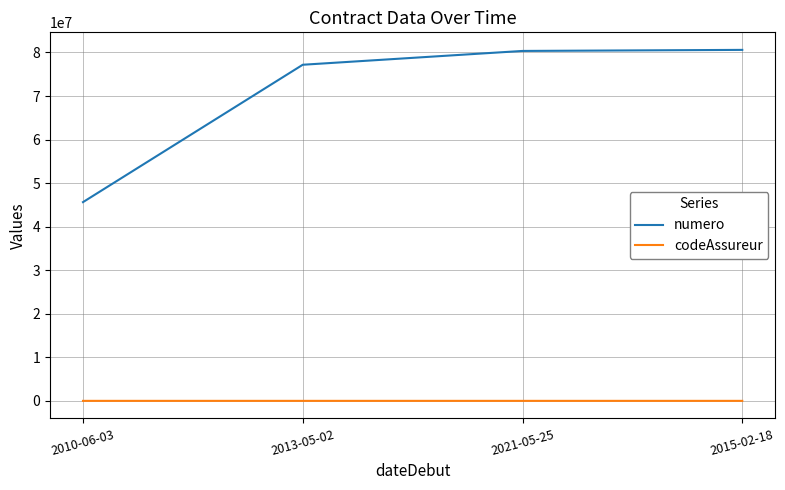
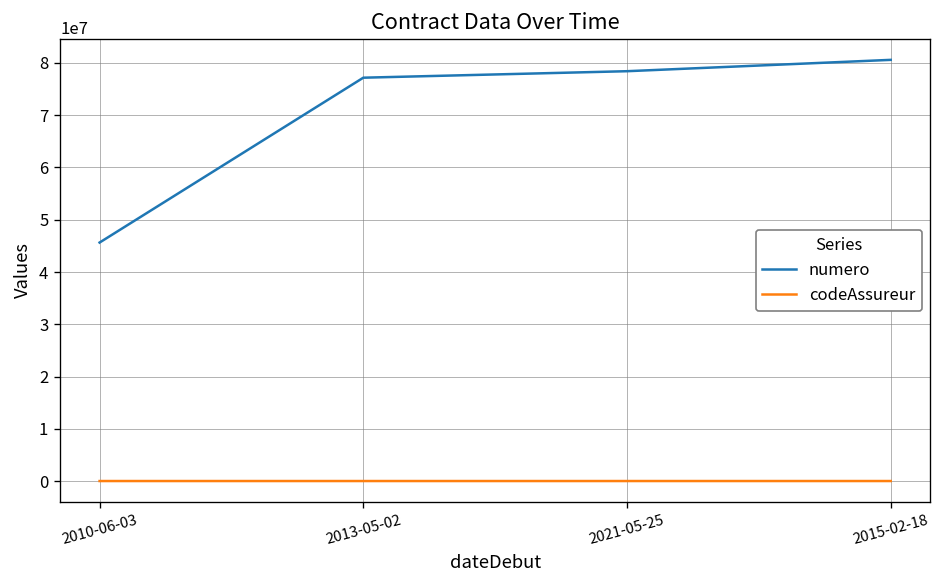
numero, 2021-05-25: 80000000 -> 78000000
